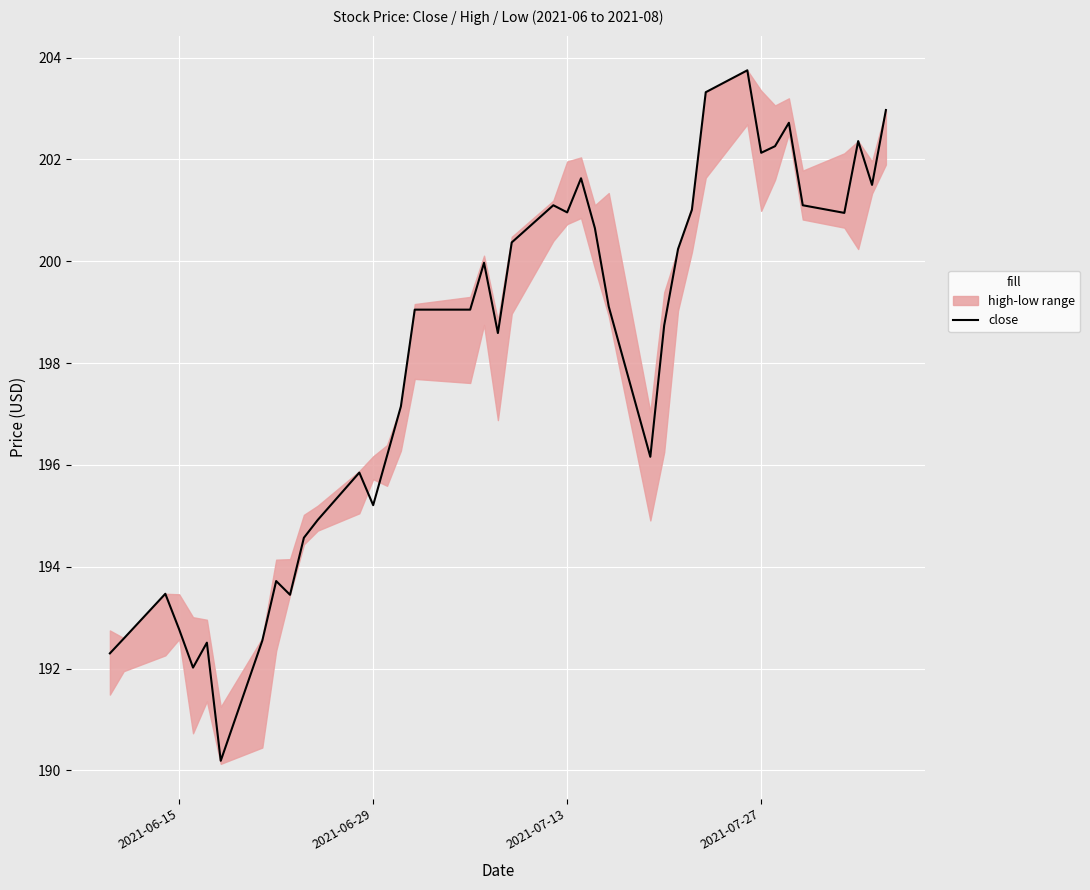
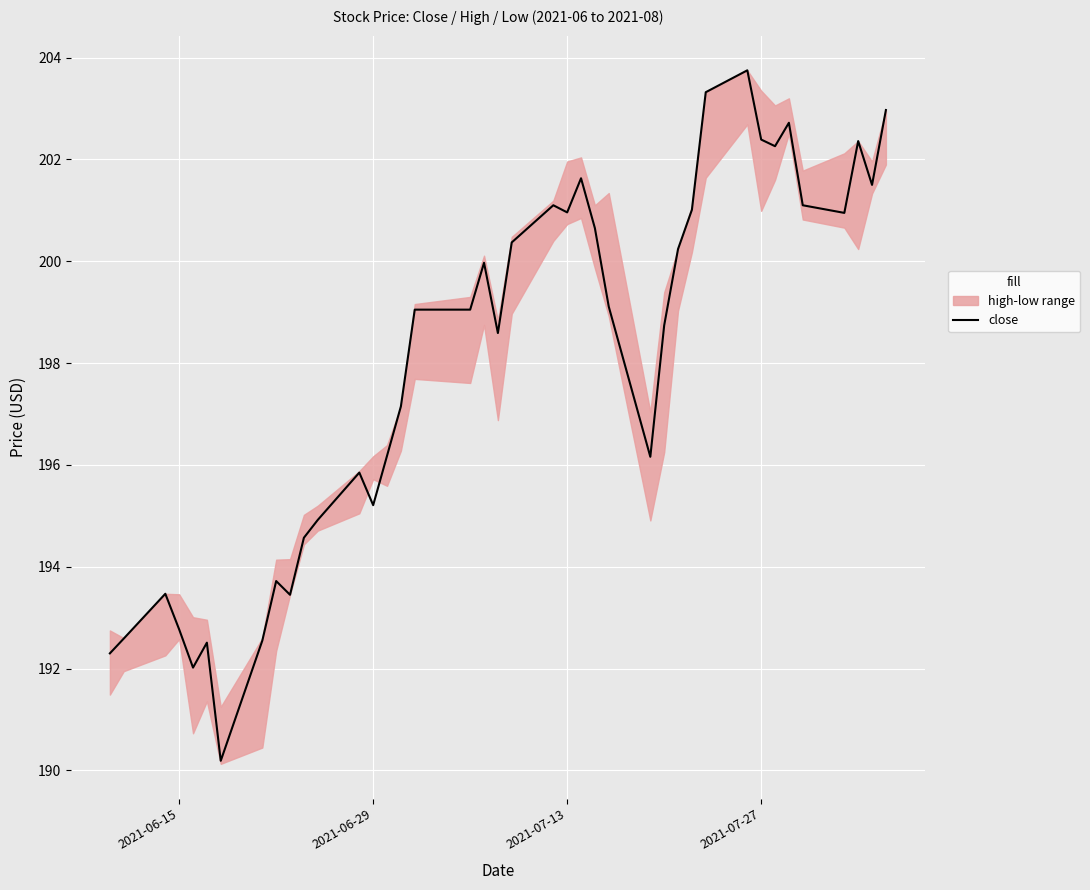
close, 2021-07-27: 202.1 -> 202.4
